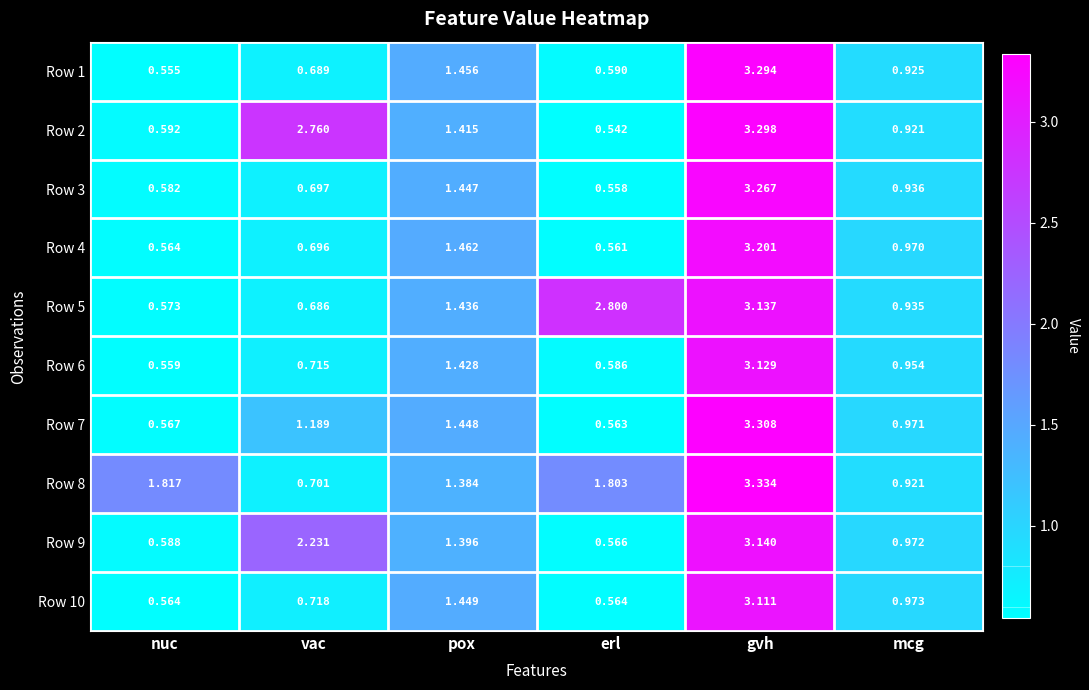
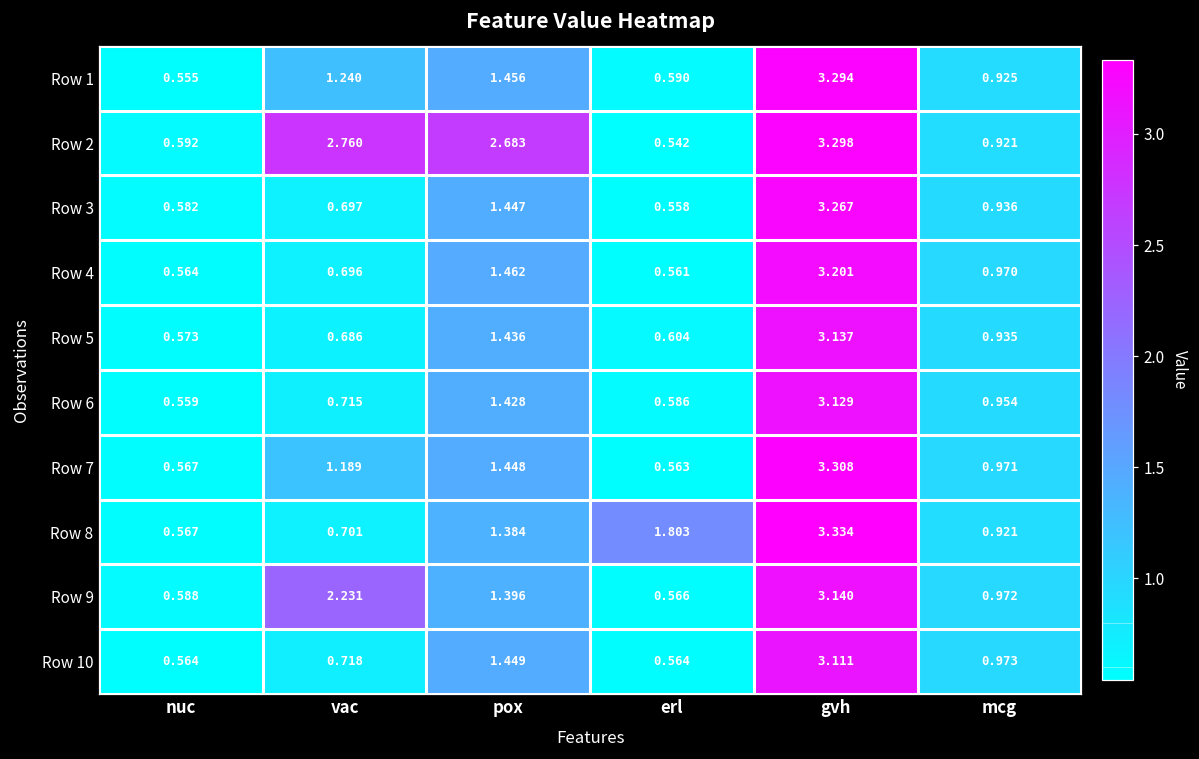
Row 1, vac: 0.689 -> 1.240
Row 2, pox: 1.415 -> 2.683
Row 5, erl: 2.800 -> 0.604
Row 8, nuc: 1.817 -> 0.567
